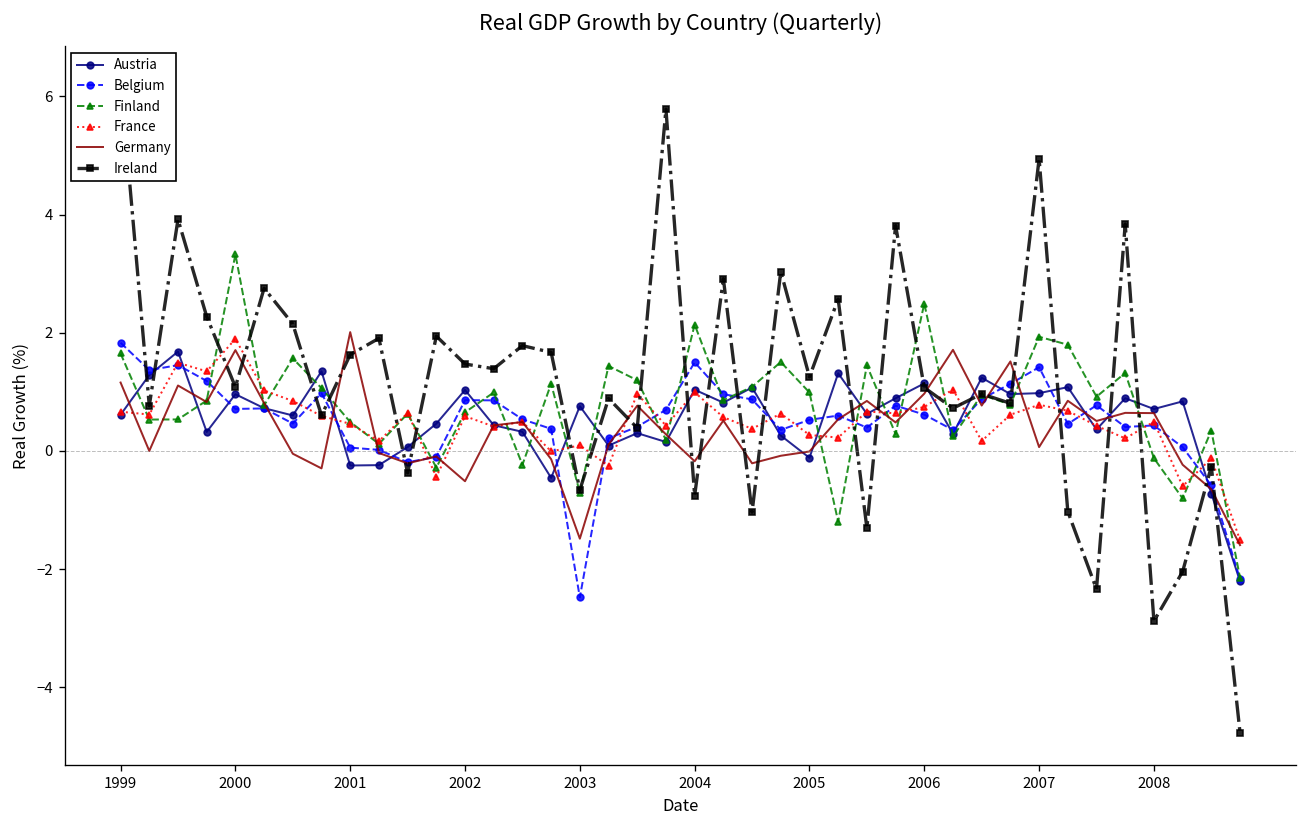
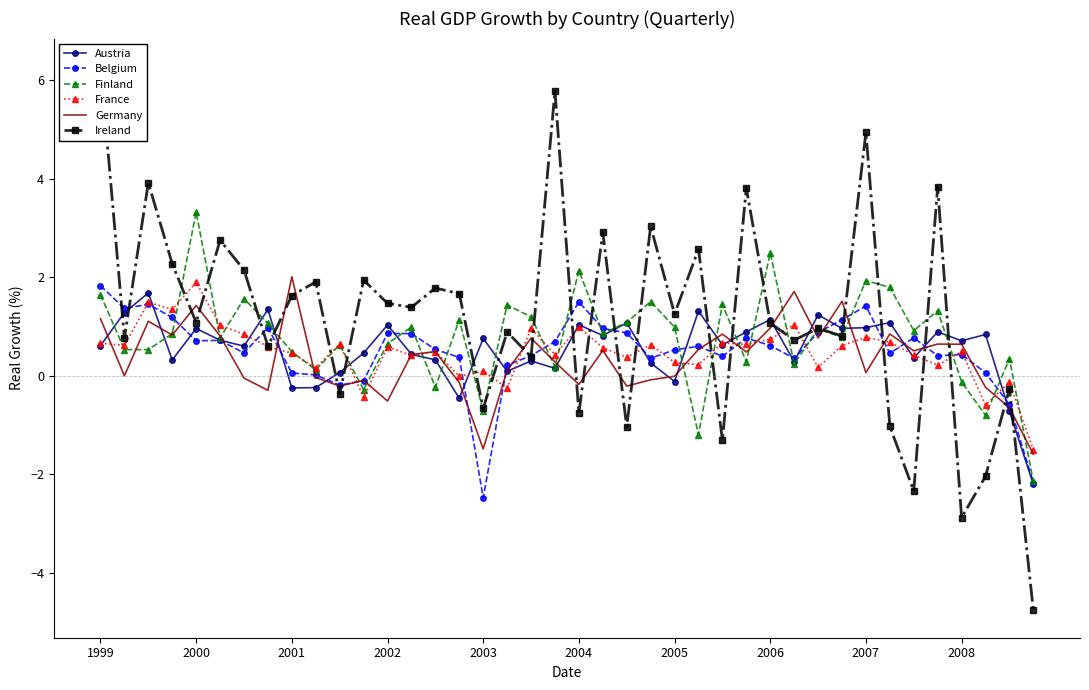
Germany, 2000: 1.7 -> 1.4
